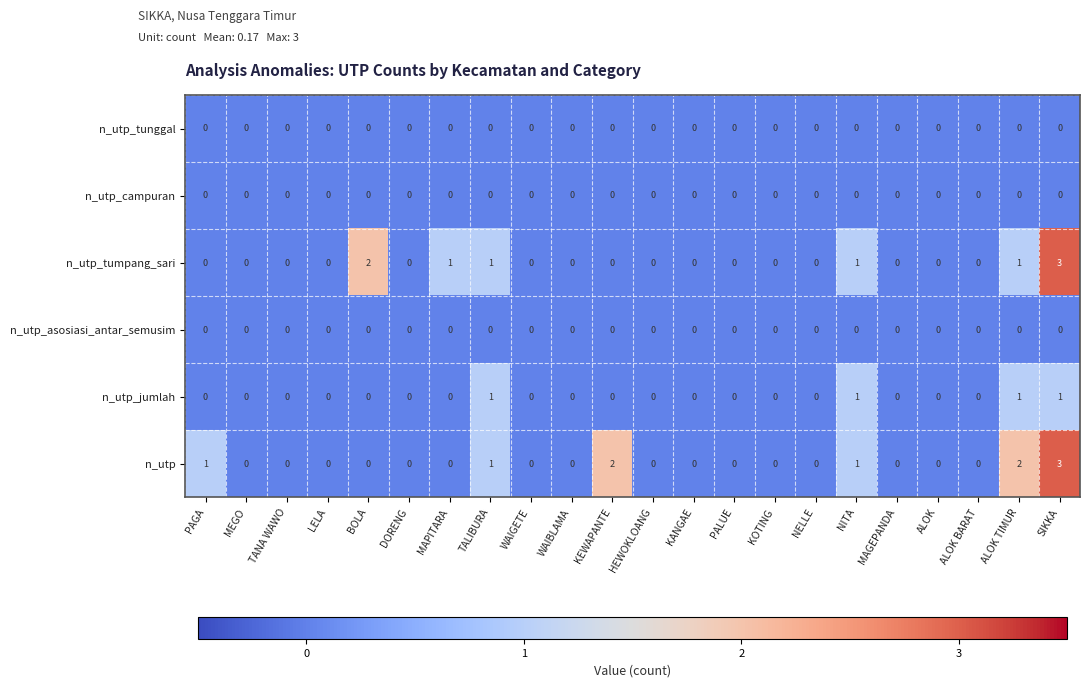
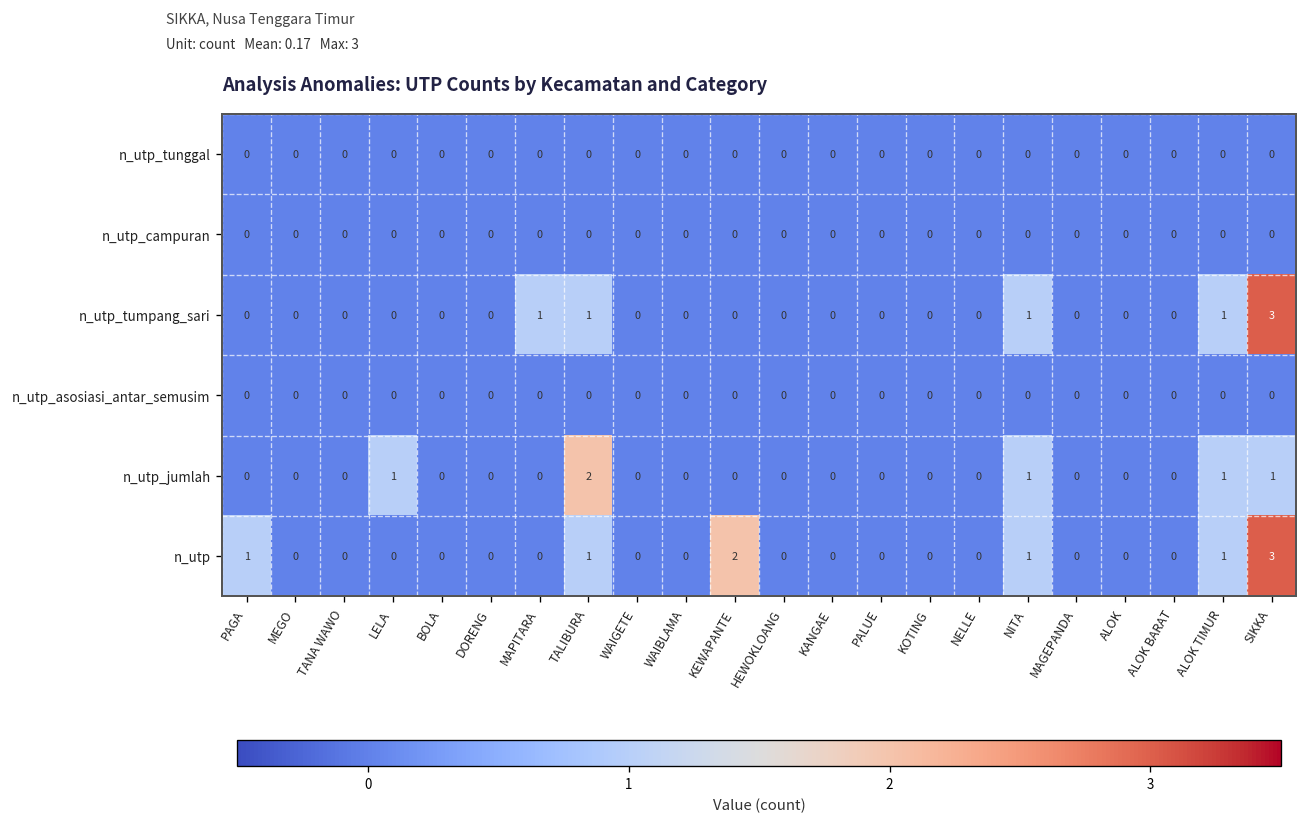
n_utp_tumpang_sari, BOLA: 2 -> 0
n_utp_jumlah, LELA: 0 -> 1
n_utp_jumlah, TALIBURA: 1 -> 2
n_utp, ALOK TIMUR: 2 -> 1
